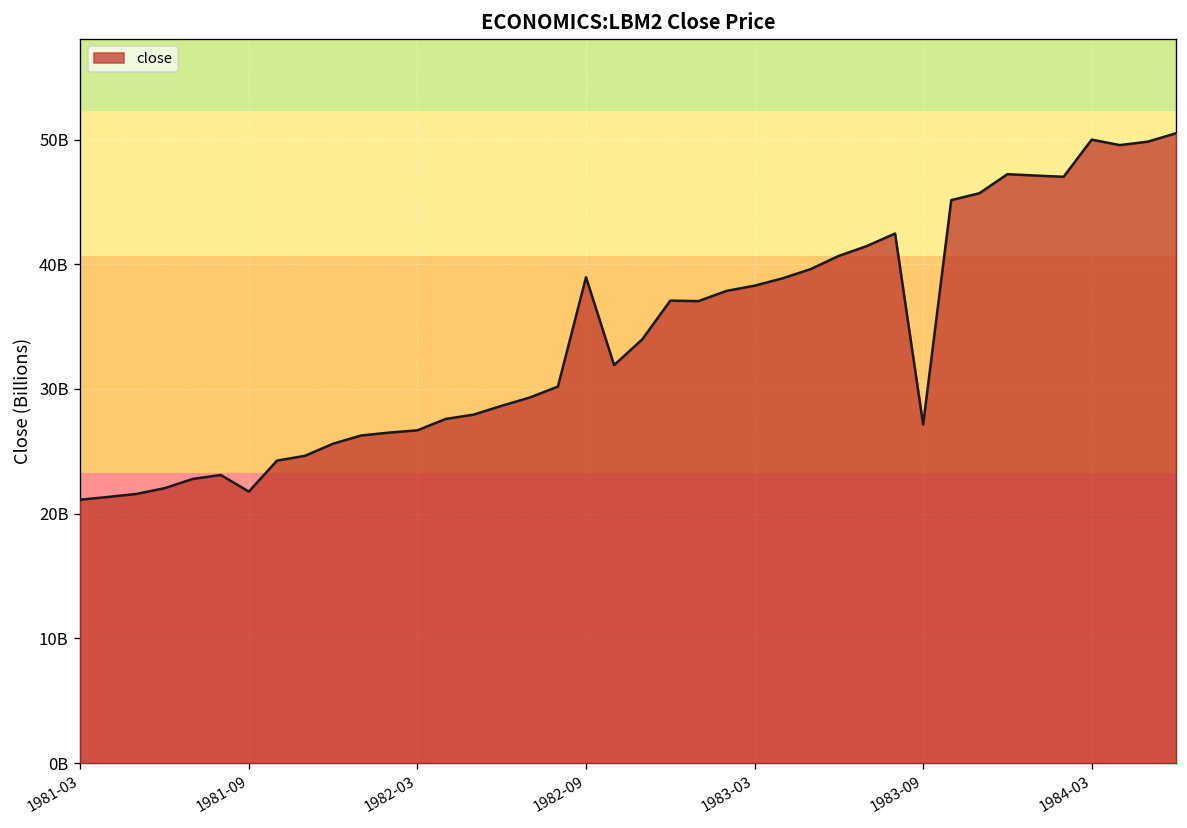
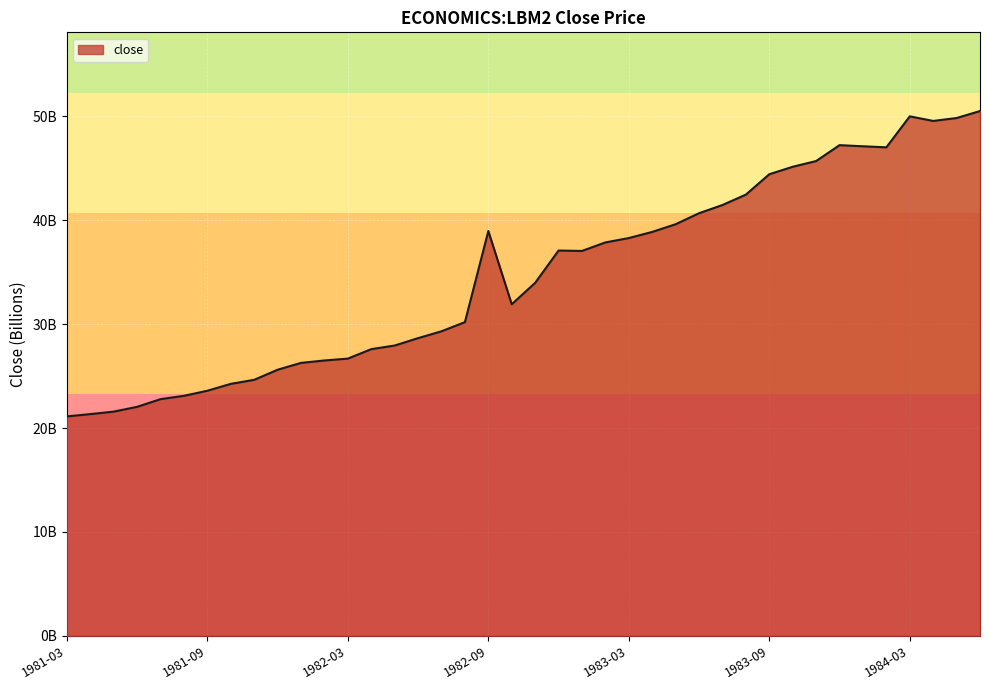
1981-09: 21800000000 -> 23600000000
1983-09: 27100000000 -> 44400000000
